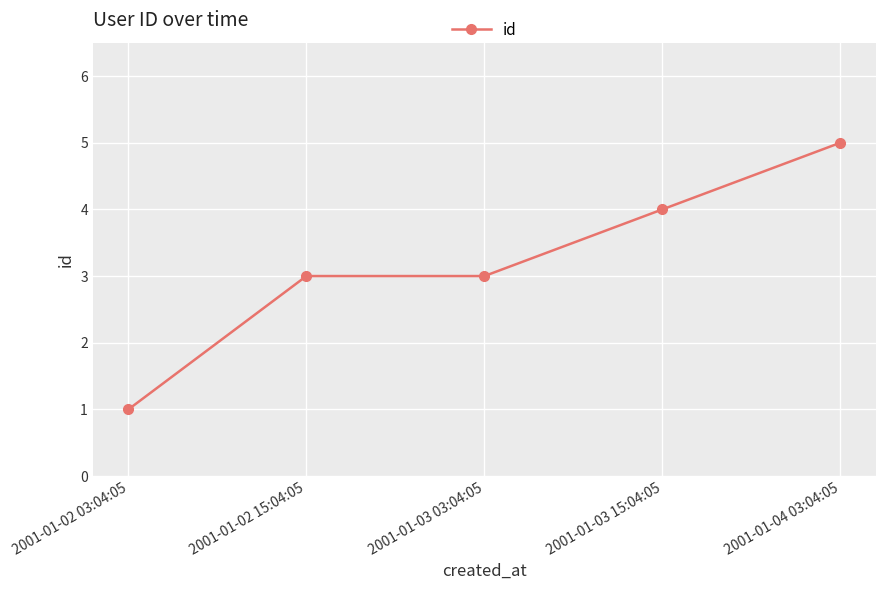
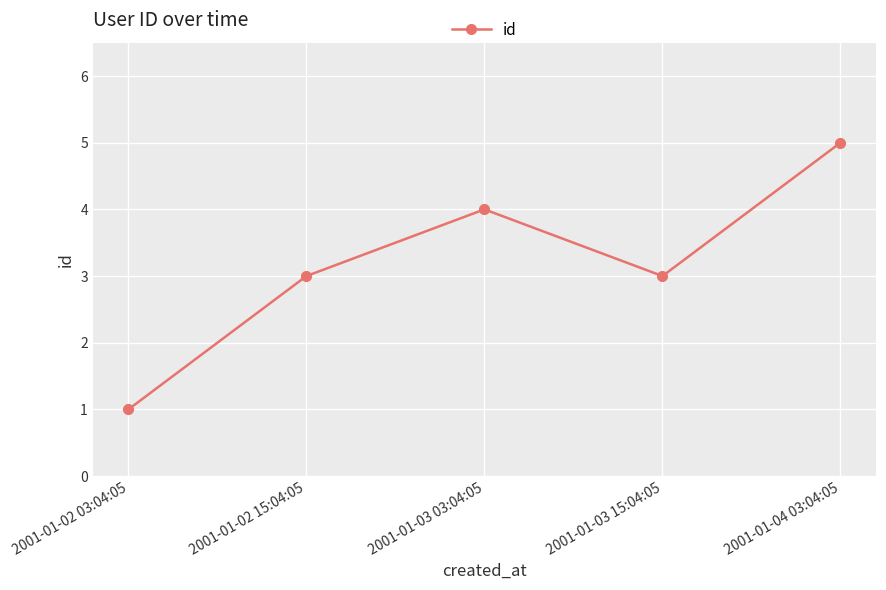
2001-01-03 03:04:05: 3 -> 4
2001-01-03 15:04:05: 4 -> 3
